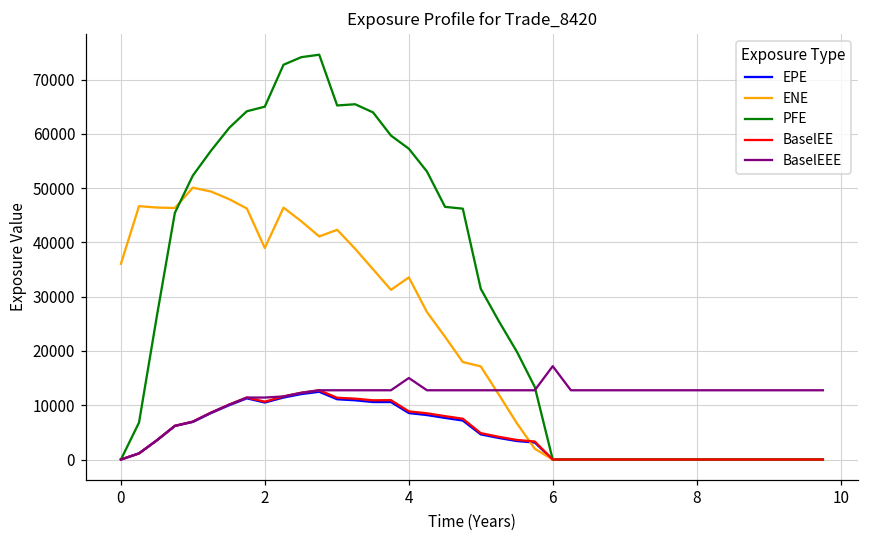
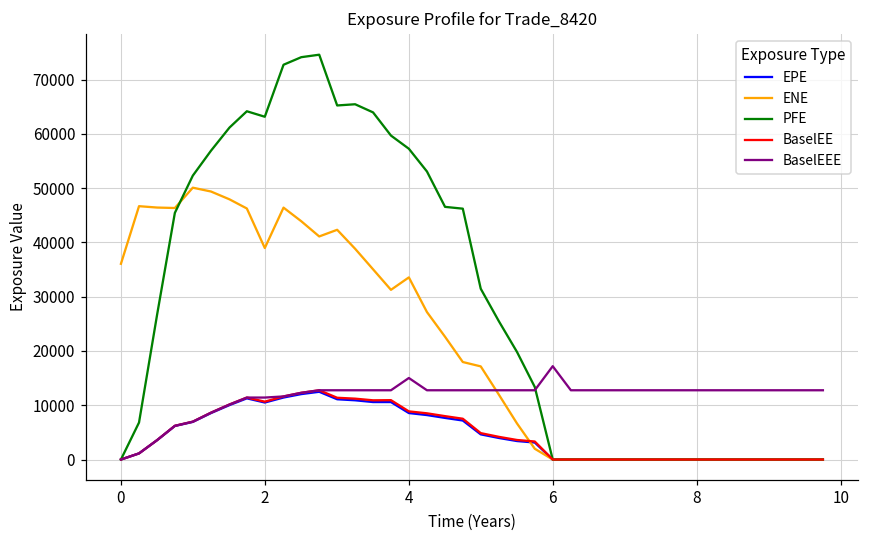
PFE, 2: 65000 -> 63000
